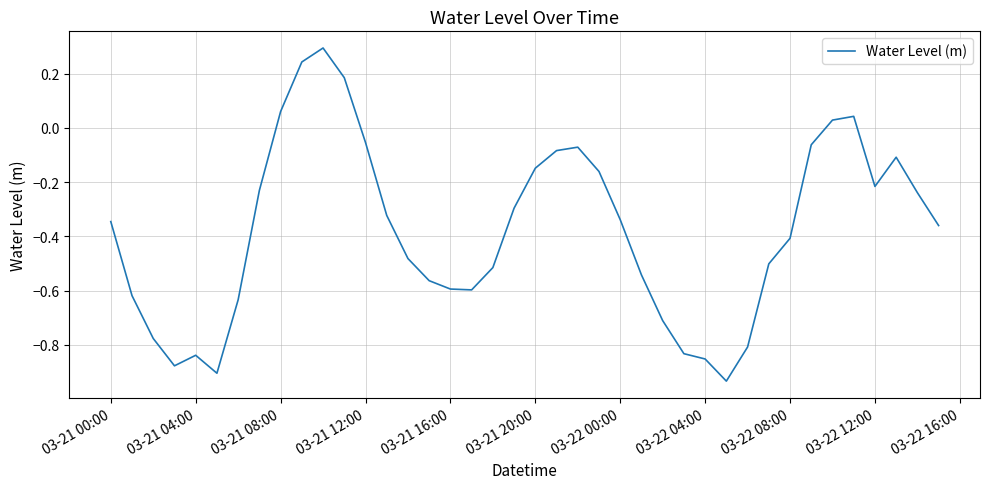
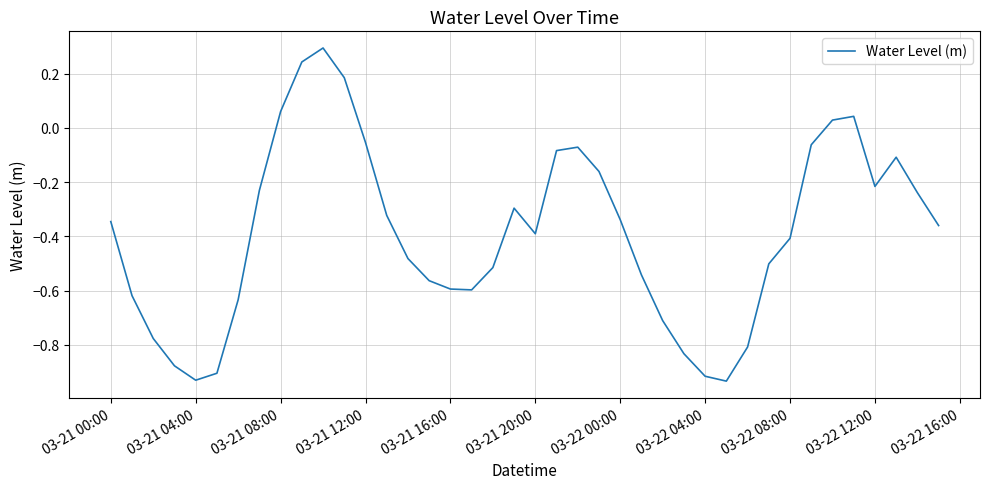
03-21 04:00: -0.84 -> -0.93
03-21 20:00: -0.15 -> -0.39
03-22 04:00: -0.85 -> -0.92
